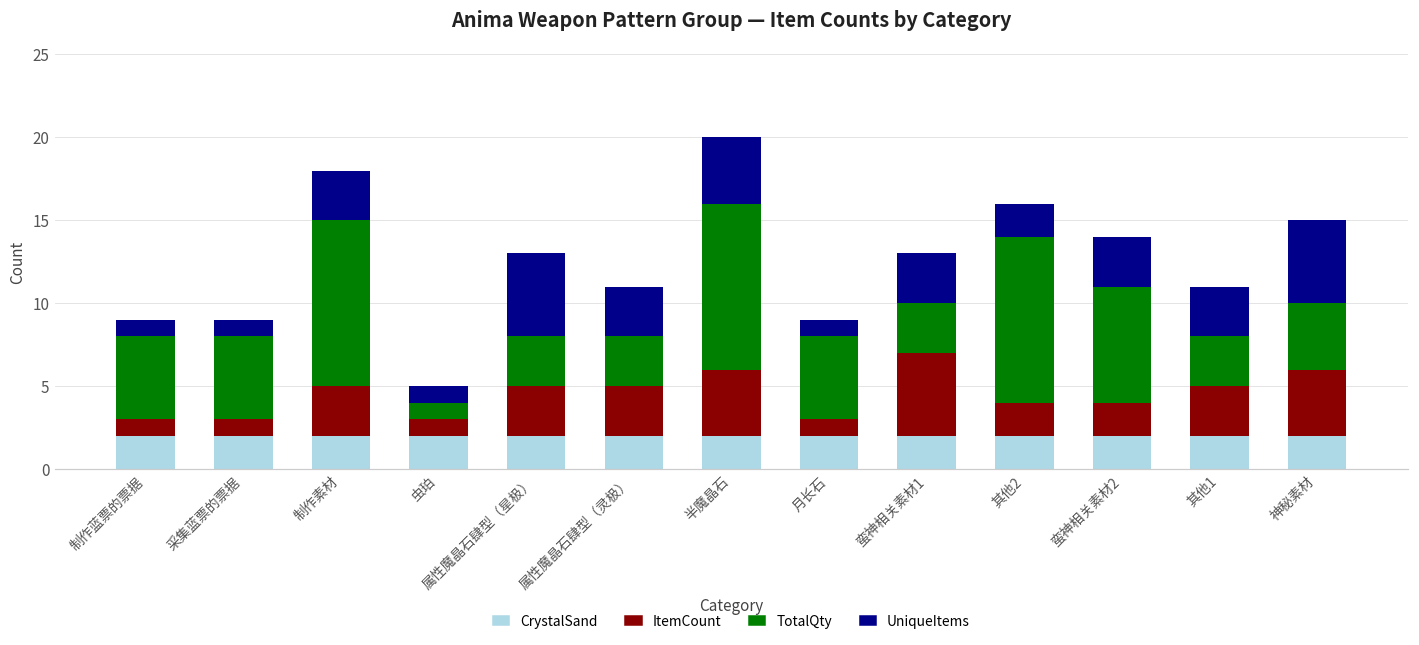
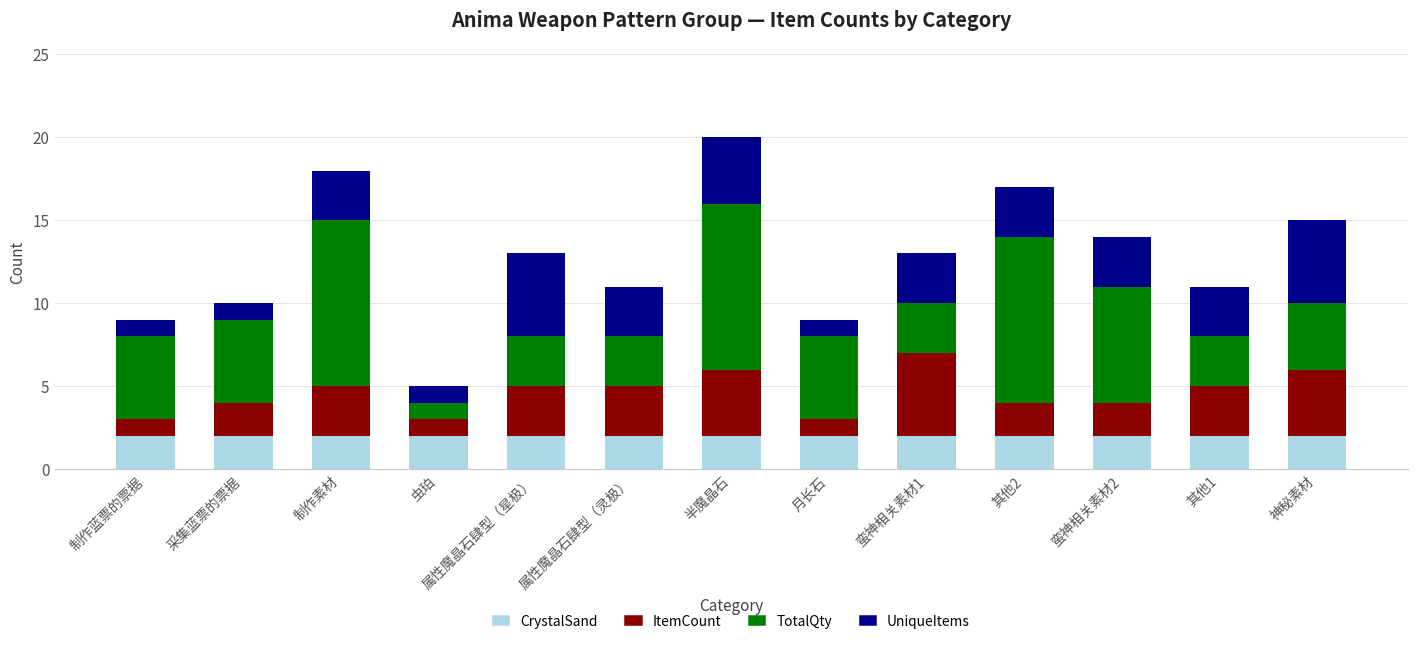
ItemCount, 采集蓝票的票据: 1 -> 2
UniqueItems, 其他2: 2 -> 3
